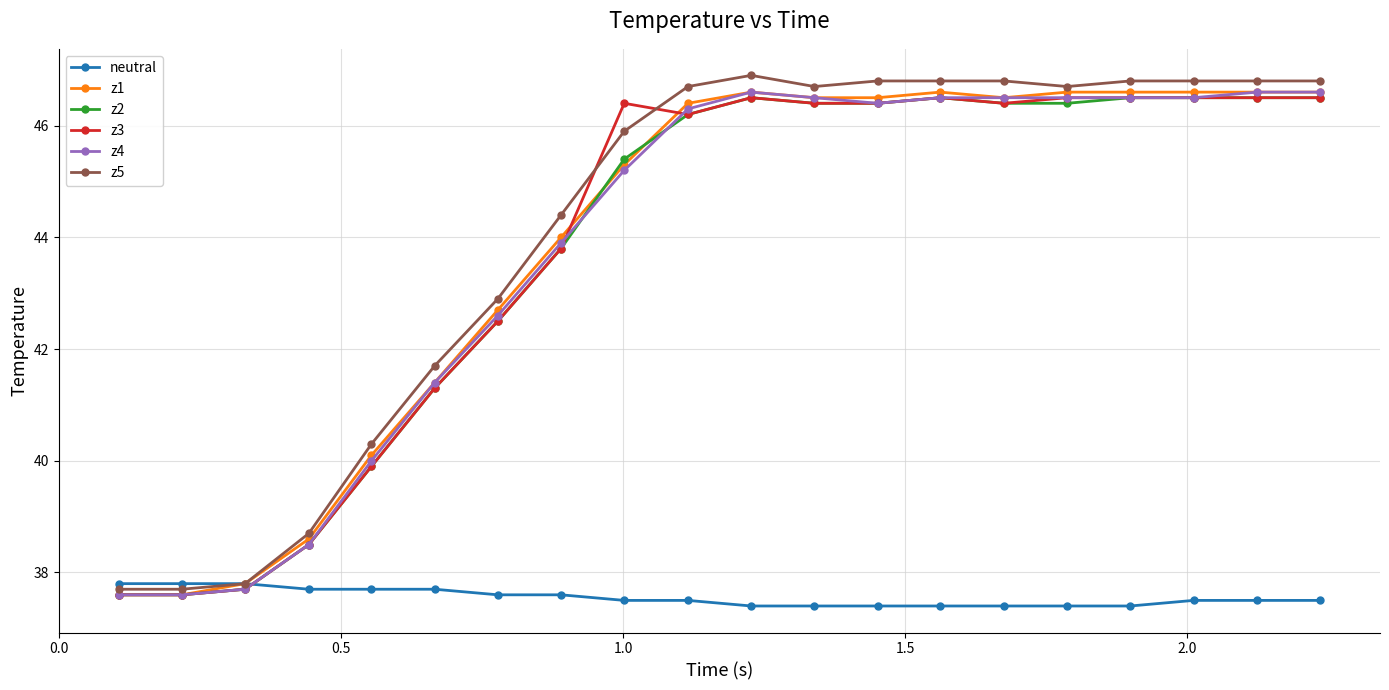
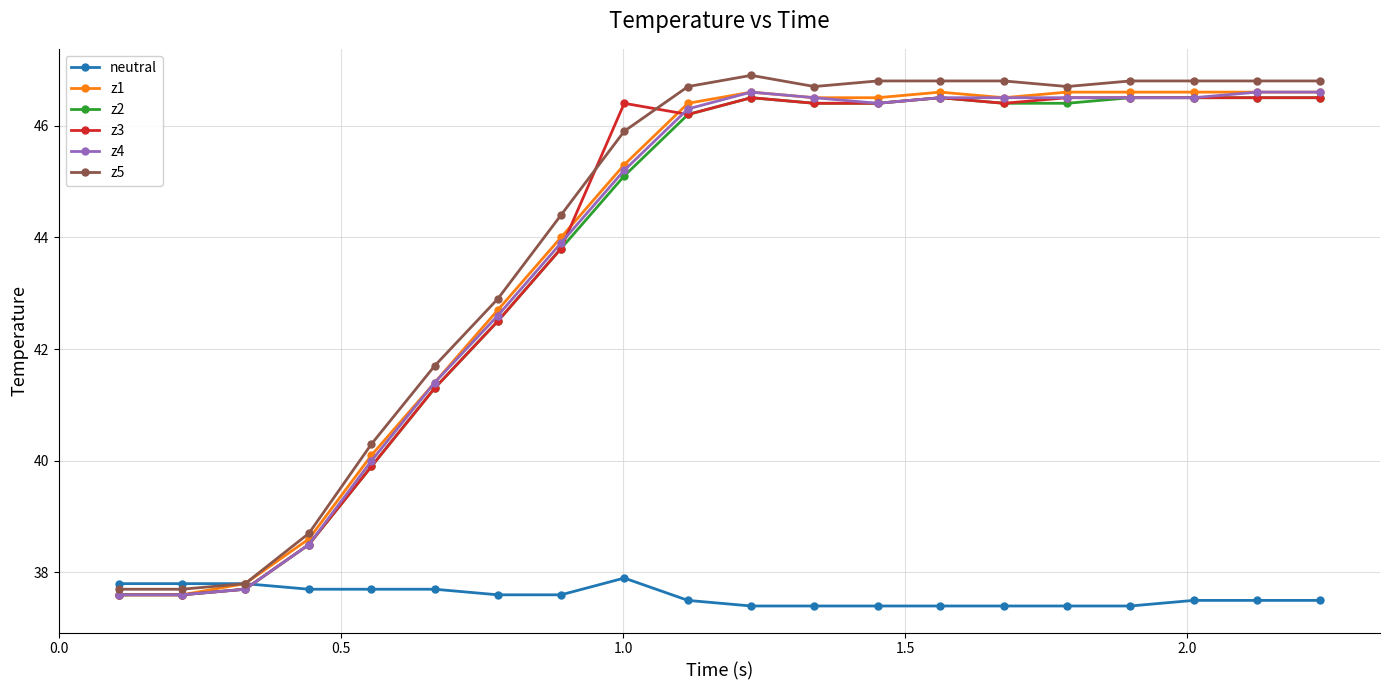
neutral, 1.0: 37.5 -> 37.9
z2, 1.0: 45.4 -> 45.1
